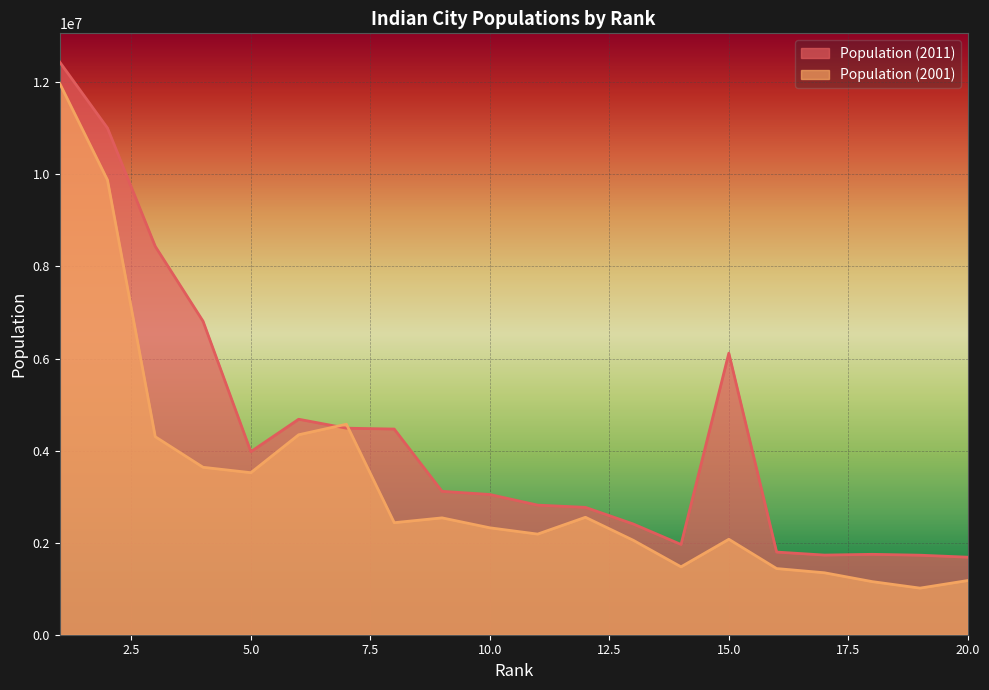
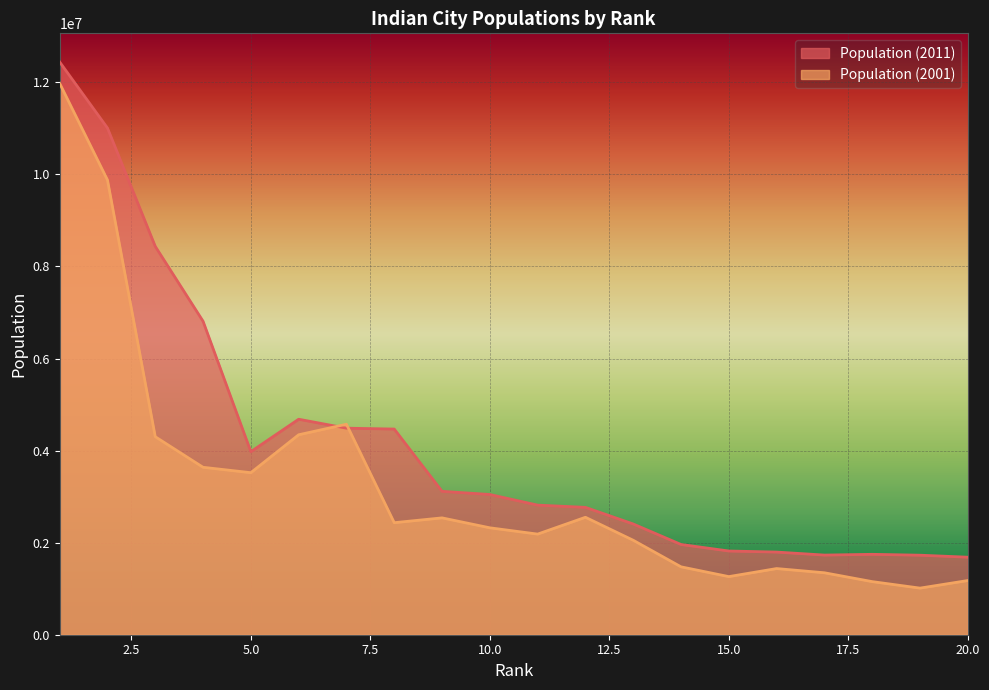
Population (2011), 15.0: 6100000 -> 1800000
Population (2001), 15.0: 2100000 -> 1300000
